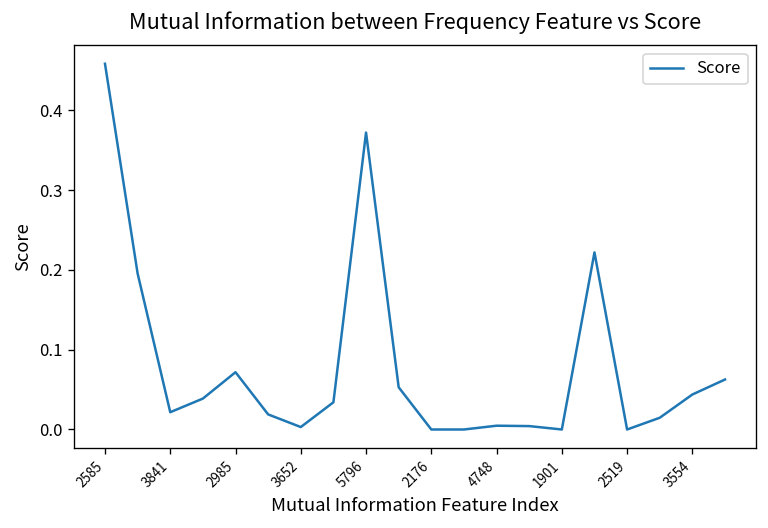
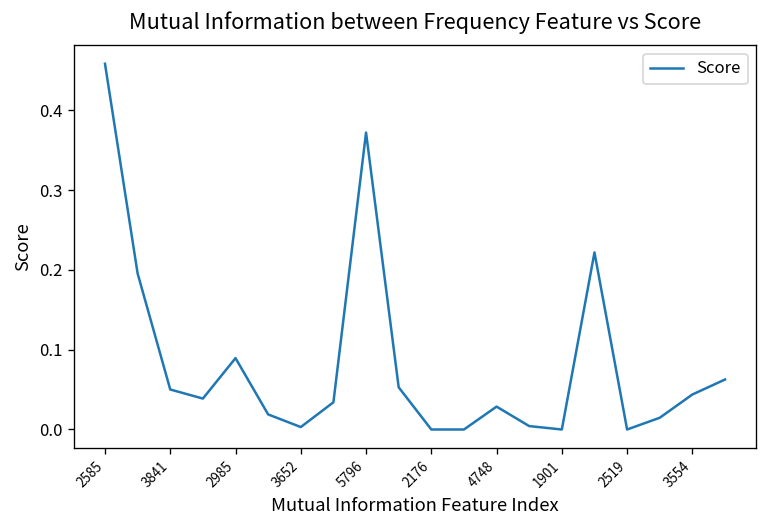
3841: 0.02 -> 0.05
2985: 0.07 -> 0.09
4748: 0.00 -> 0.03
